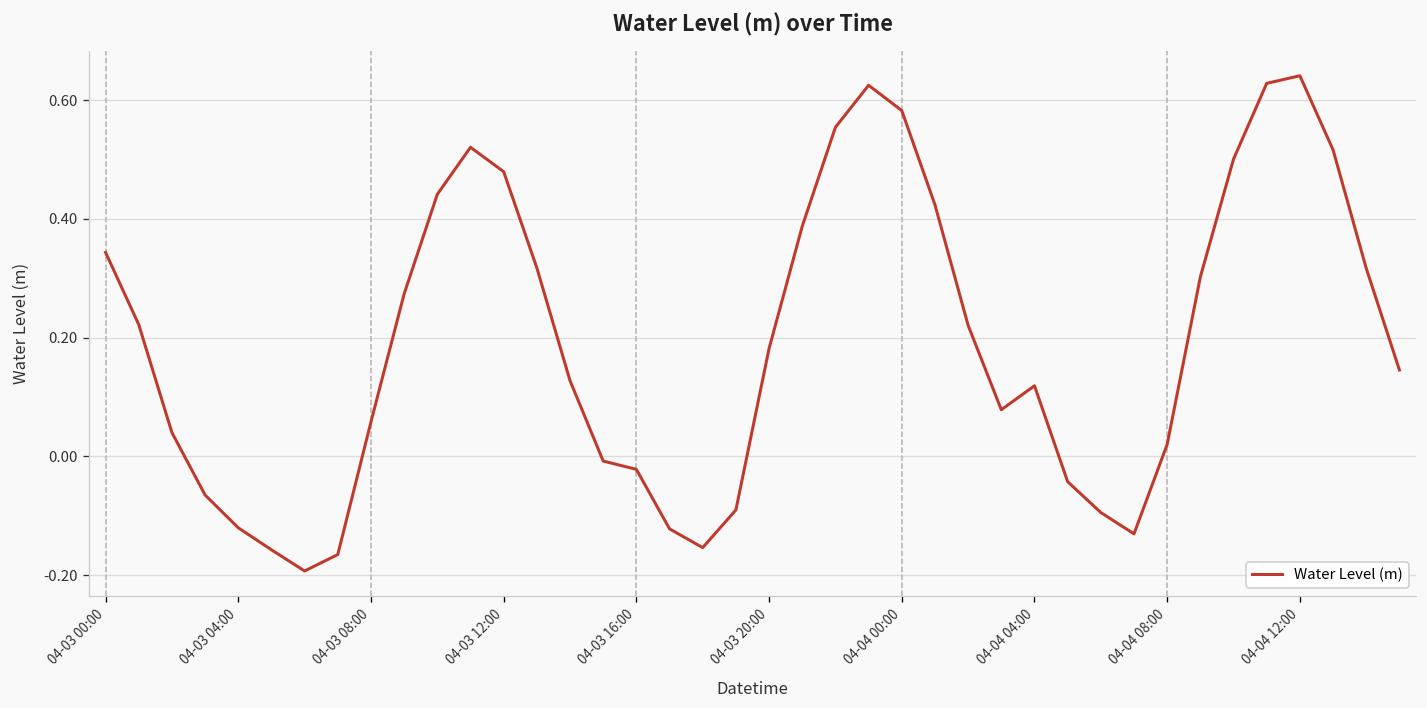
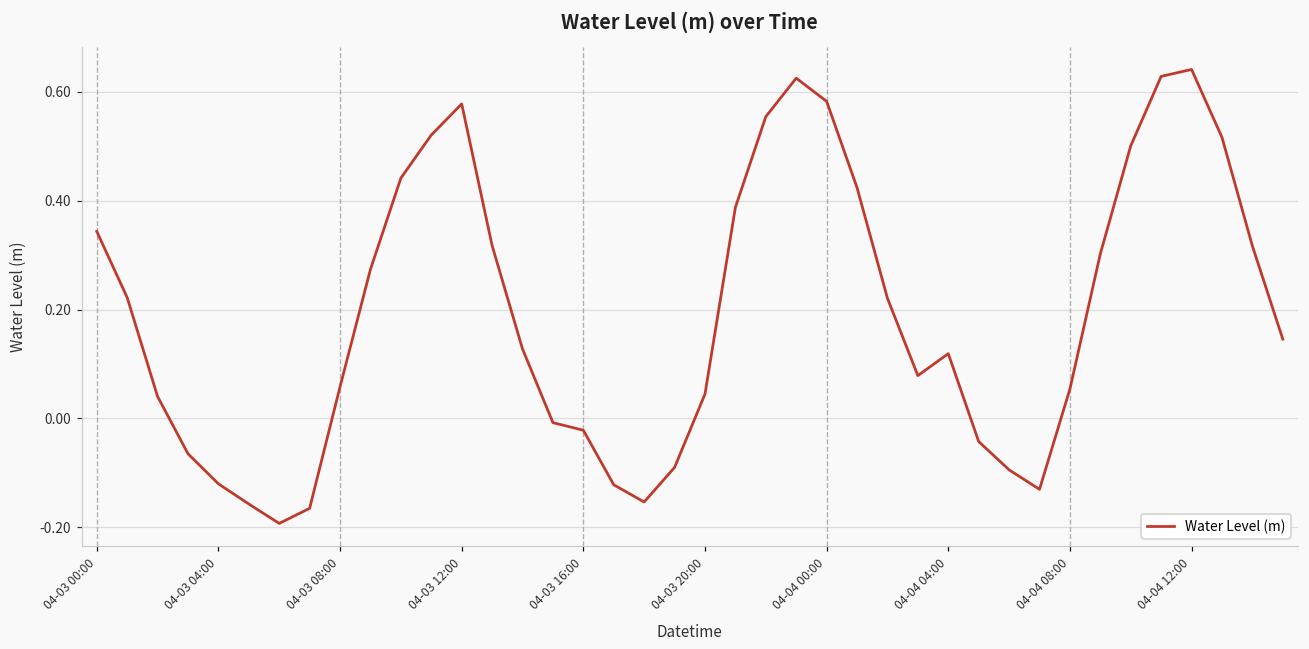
04-03 12:00: 0.48 -> 0.58
04-03 20:00: 0.18 -> 0.04
04-04 08:00: 0.02 -> 0.05
